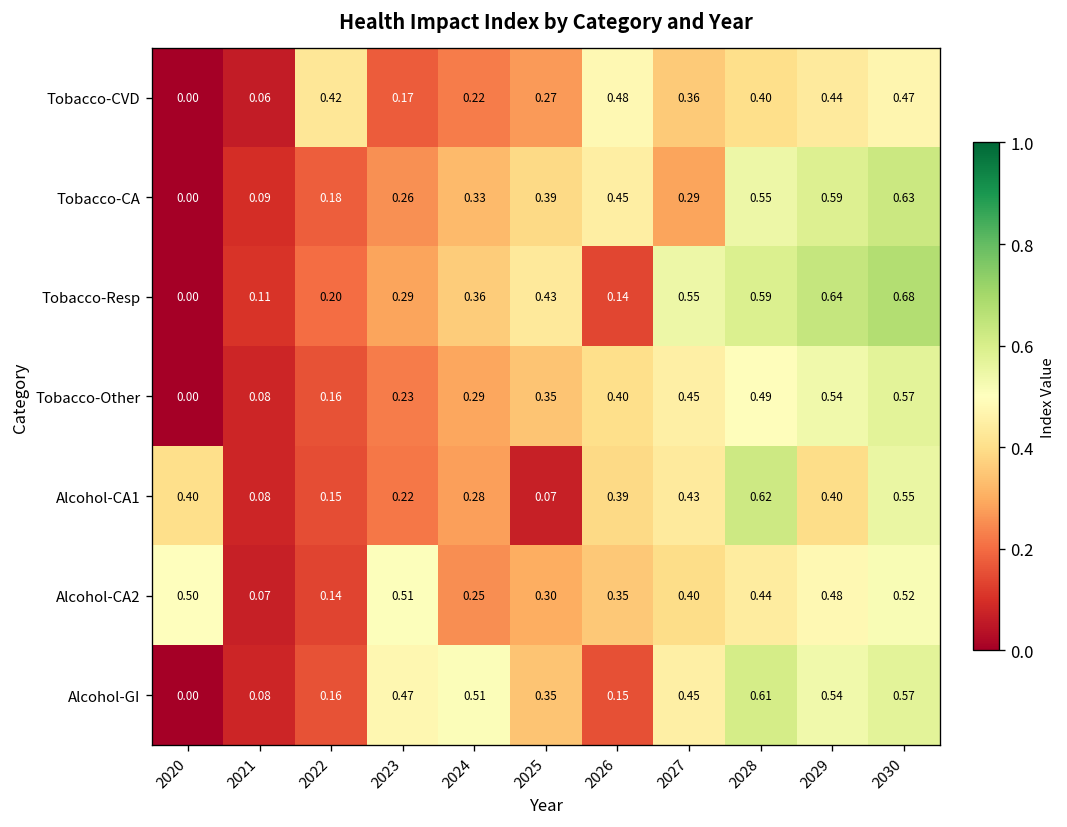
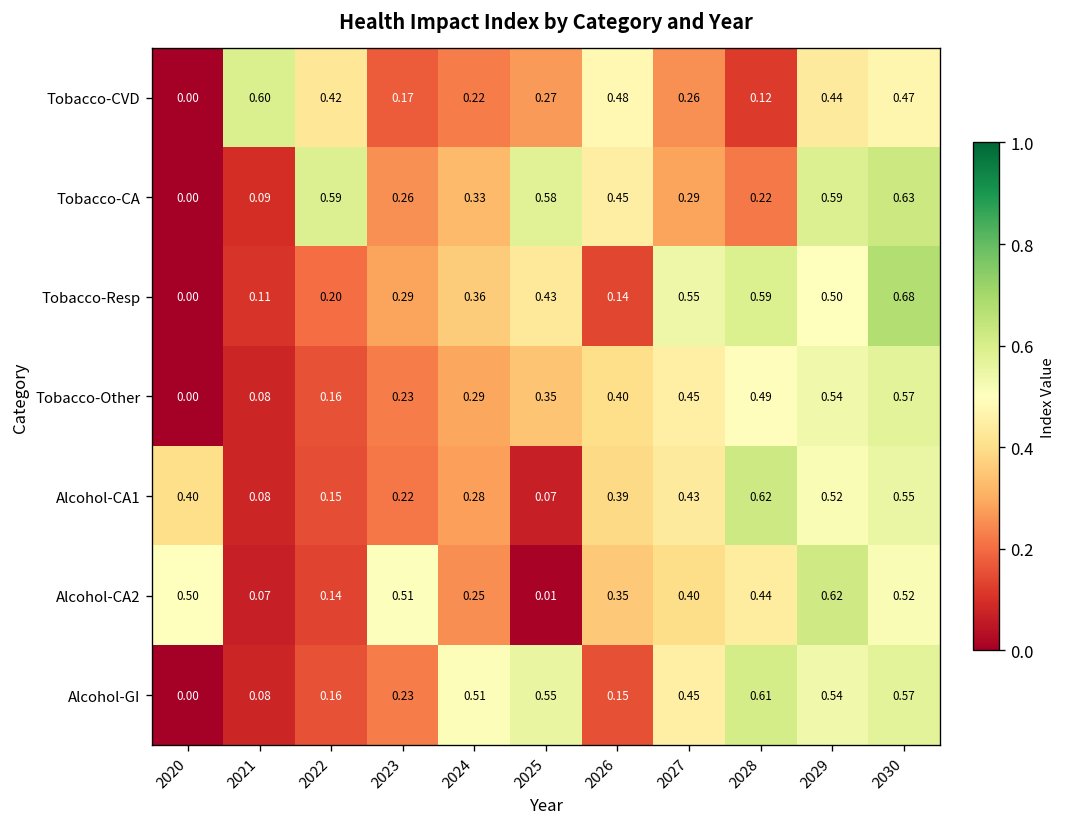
Tobacco-CVD, 2021: 0.06 -> 0.60
Tobacco-CVD, 2027: 0.36 -> 0.26
Tobacco-CVD, 2028: 0.40 -> 0.12
Tobacco-CA, 2022: 0.18 -> 0.59
Tobacco-CA, 2025: 0.39 -> 0.58
Tobacco-CA, 2028: 0.55 -> 0.22
Tobacco-Resp, 2029: 0.64 -> 0.50
Alcohol-CA1, 2029: 0.40 -> 0.52
Alcohol-CA2, 2025: 0.30 -> 0.01
Alcohol-CA2, 2029: 0.48 -> 0.62
Alcohol-GI, 2023: 0.47 -> 0.23
Alcohol-GI, 2025: 0.35 -> 0.55
